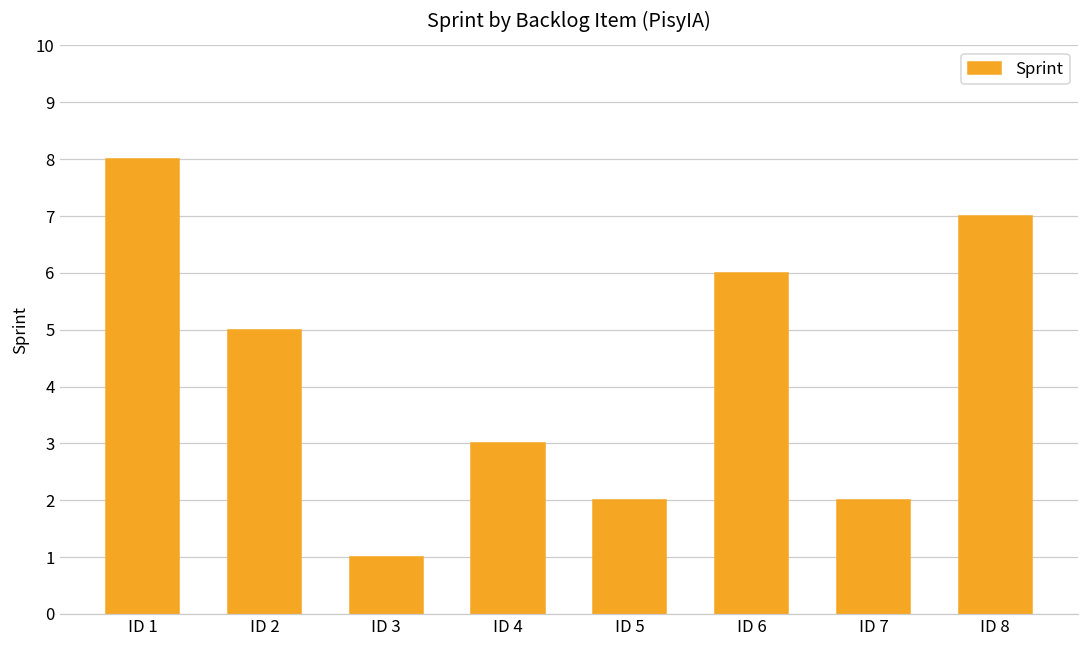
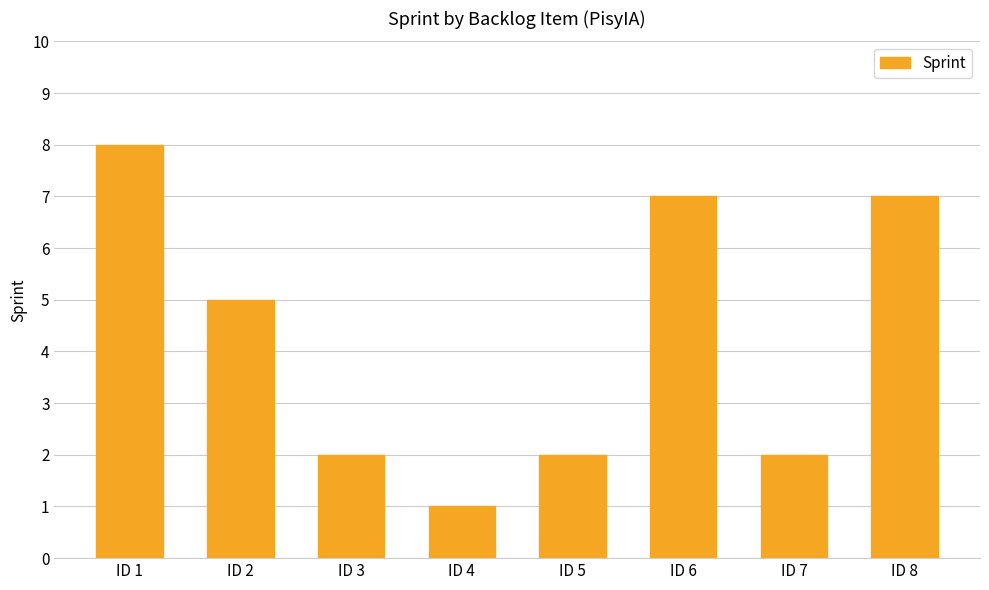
ID 3: 1 -> 2
ID 4: 3 -> 1
ID 6: 6 -> 7
